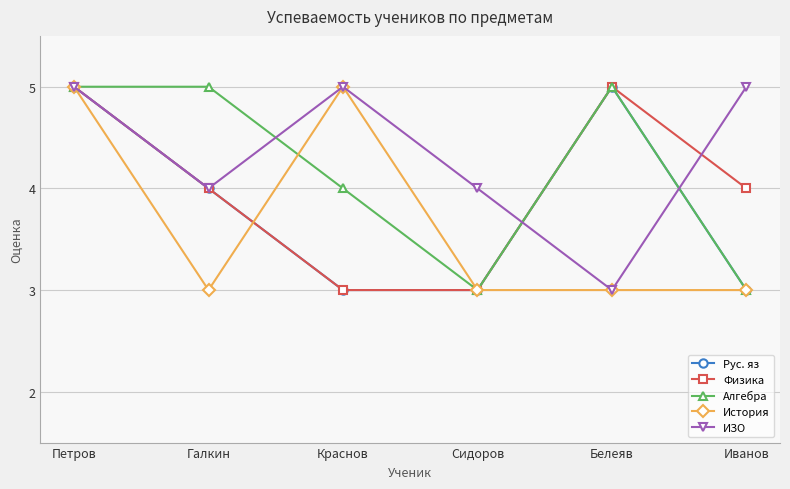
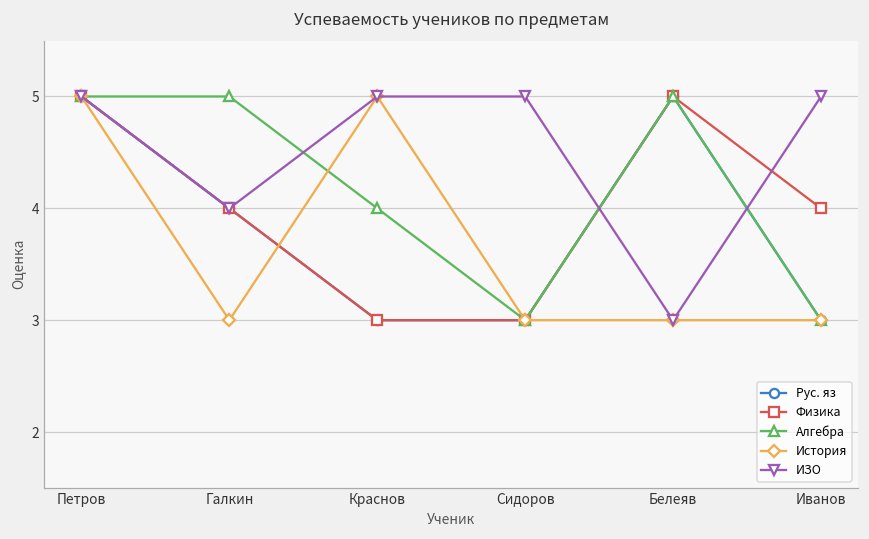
ИЗО, Сидоров: 4 -> 5
